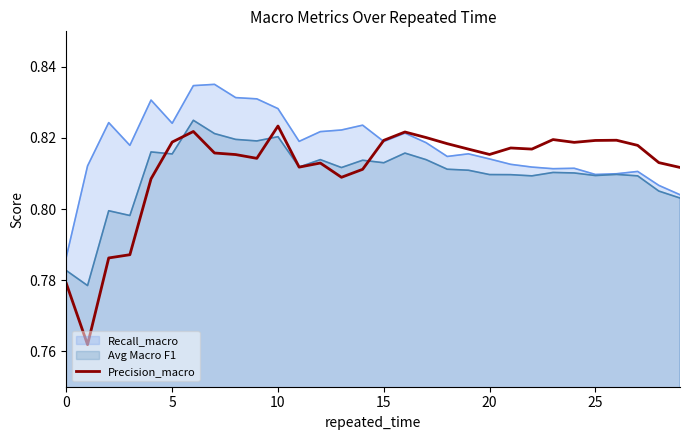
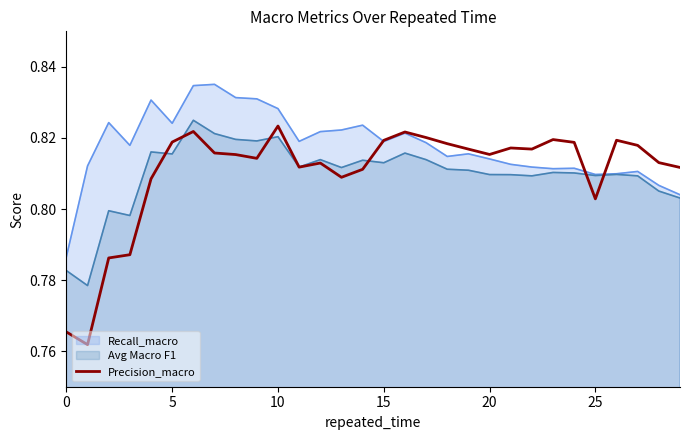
Precision_macro, 0: 0.779 -> 0.765
Precision_macro, 25: 0.819 -> 0.803
